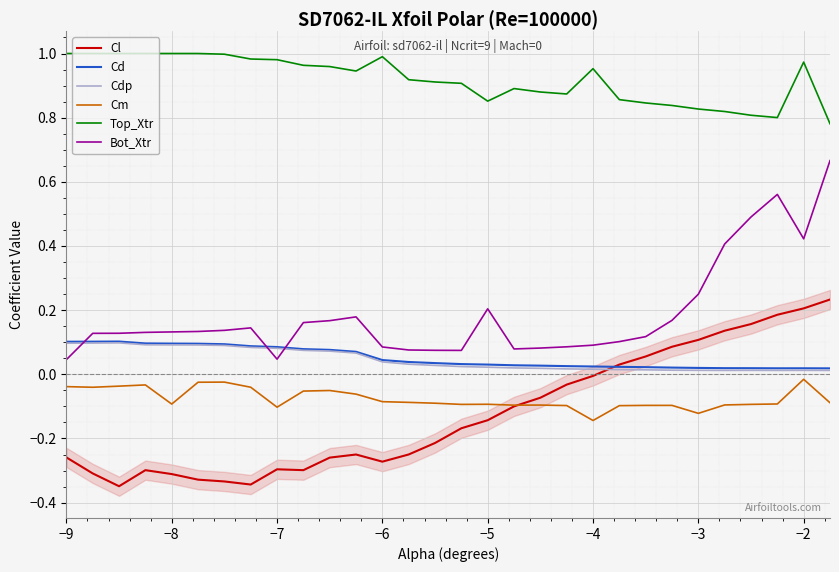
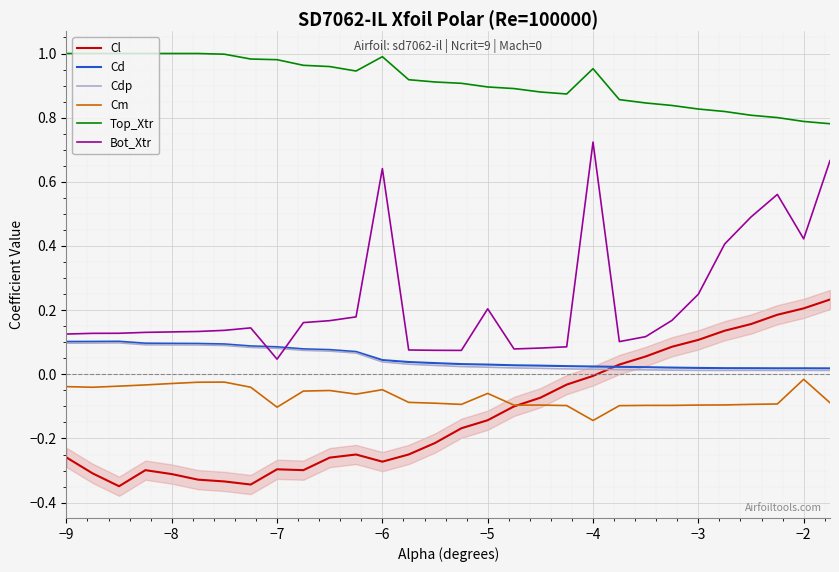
Bot_Xtr, −9: 0.05 -> 0.13
Cm, −8: -0.09 -> -0.03
Cm, −6: -0.09 -> -0.05
Bot_Xtr, −6: 0.09 -> 0.64
Cm, −5: -0.09 -> -0.06
Top_Xtr, −5: 0.85 -> 0.90
Bot_Xtr, −4: 0.09 -> 0.72
Cm, −3: -0.12 -> -0.10
Top_Xtr, −2: 0.97 -> 0.79
